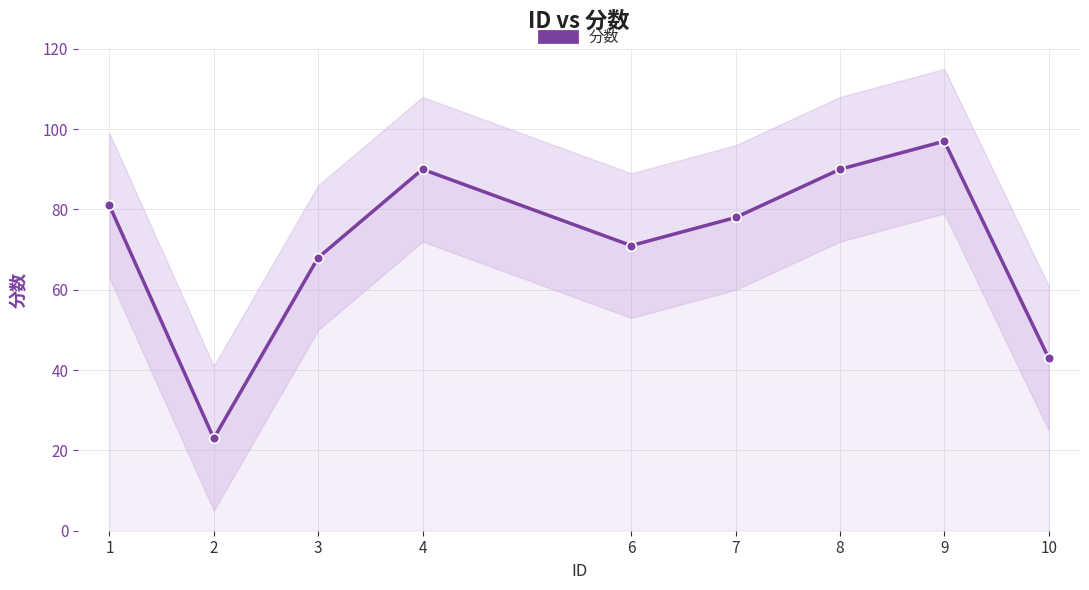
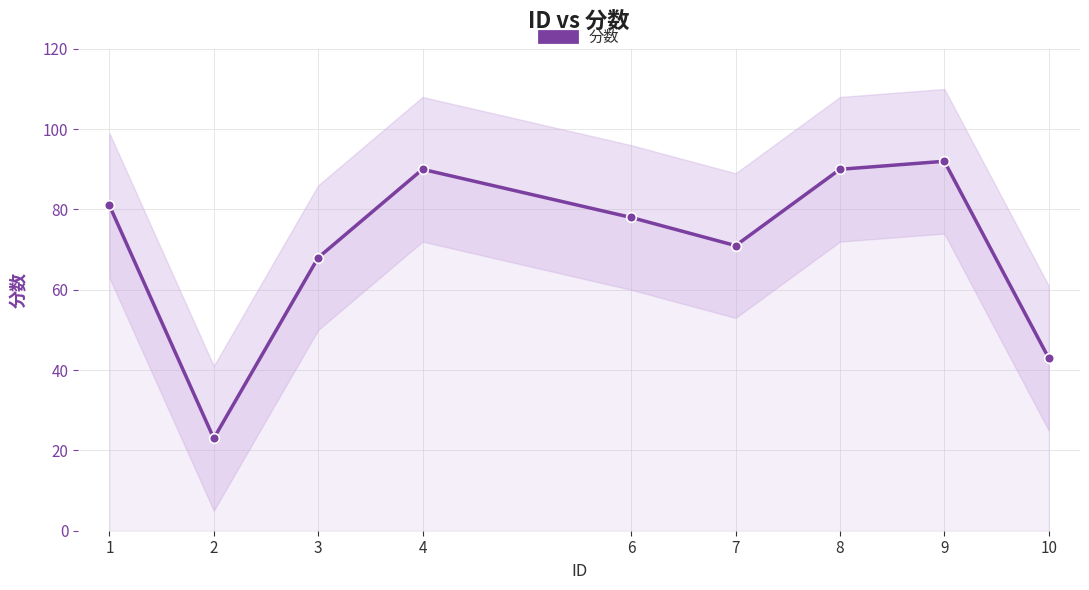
分数, 6: 71 -> 78
分数, 7: 78 -> 71
分数, 9: 97 -> 92
